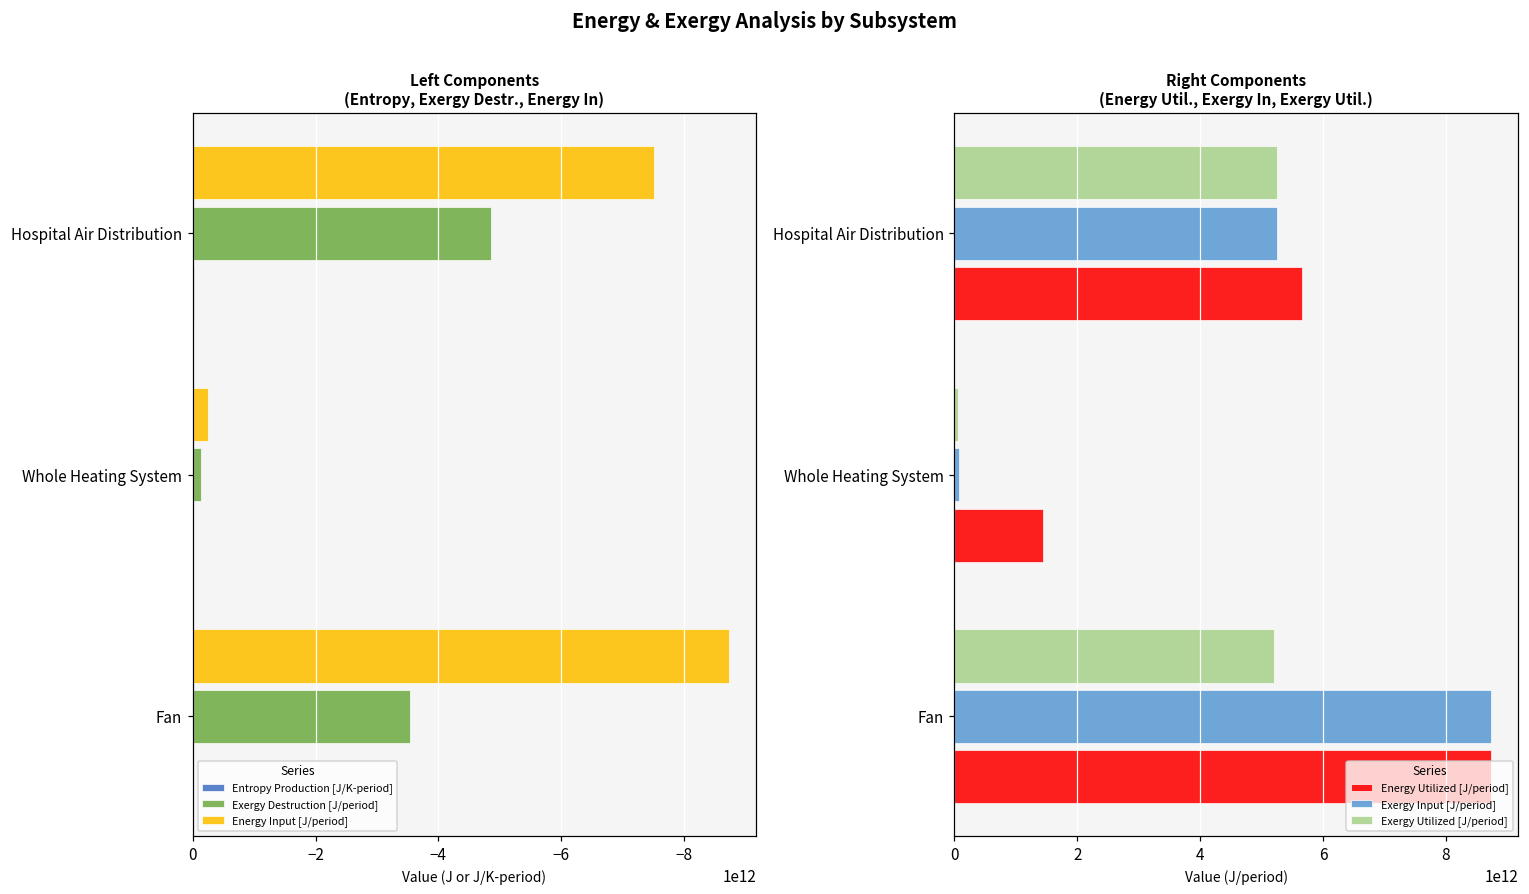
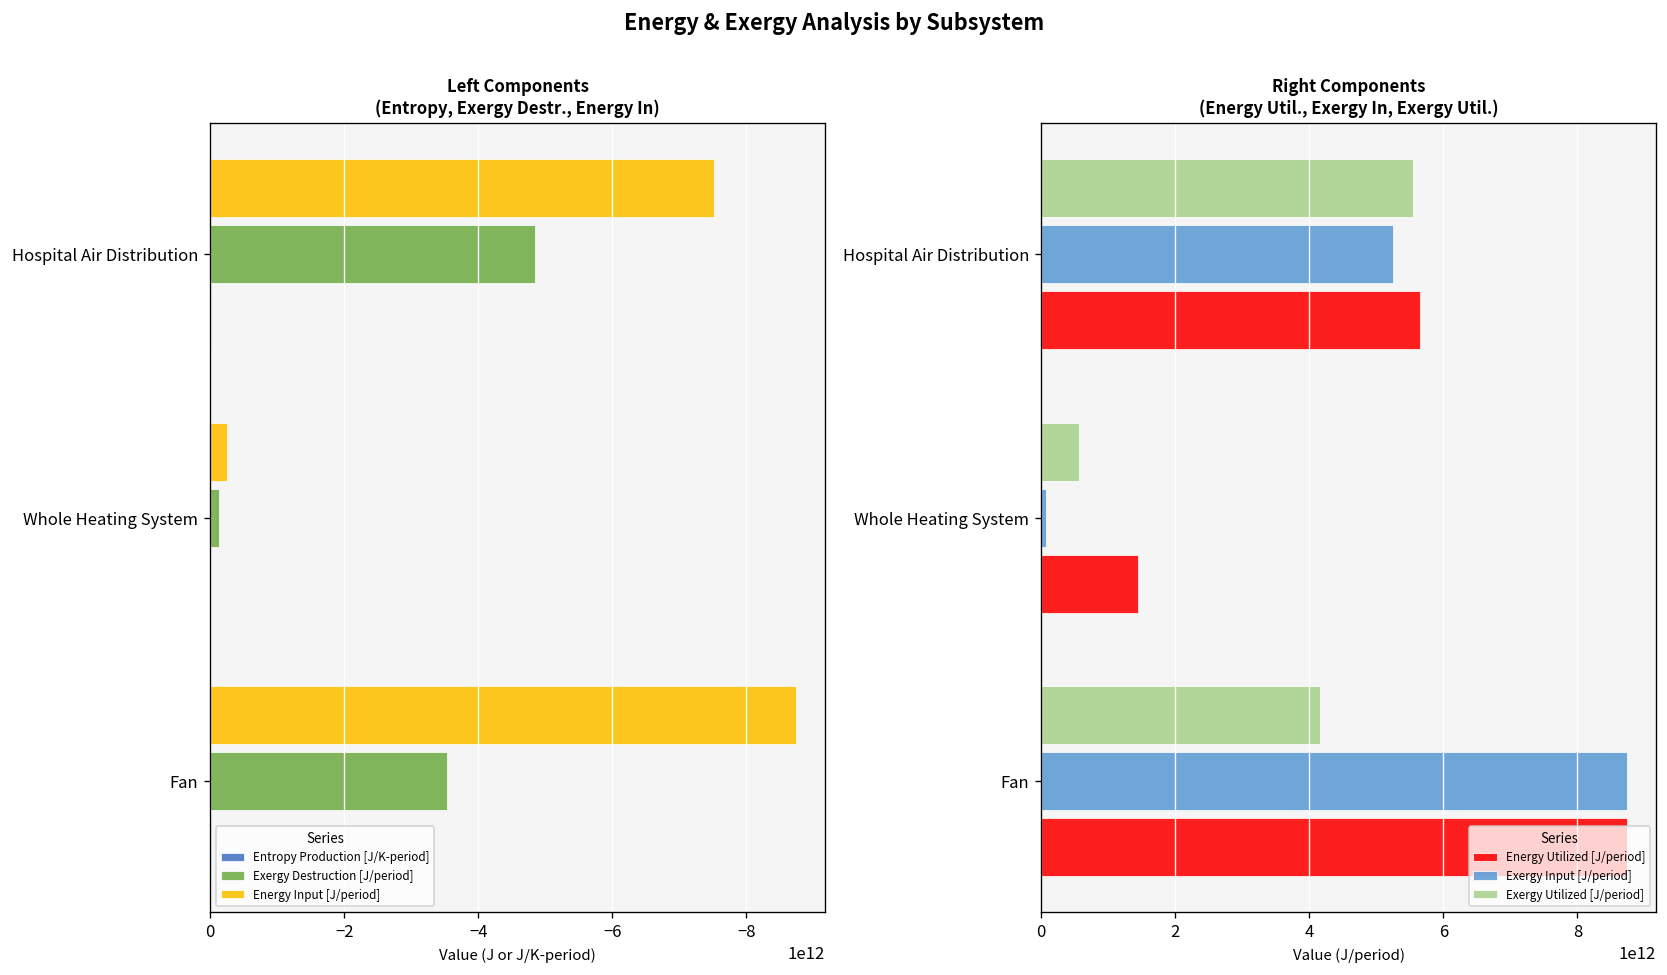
Right Components (Energy Util., Exergy In, Exergy Util.), Exergy Utilized [J/period], Hospital Air Distribution: 5200000000000 -> 5600000000000
Right Components (Energy Util., Exergy In, Exergy Util.), Exergy Utilized [J/period], Whole Heating System: 100000000000 -> 600000000000
Right Components (Energy Util., Exergy In, Exergy Util.), Exergy Utilized [J/period], Fan: 5200000000000 -> 4200000000000
